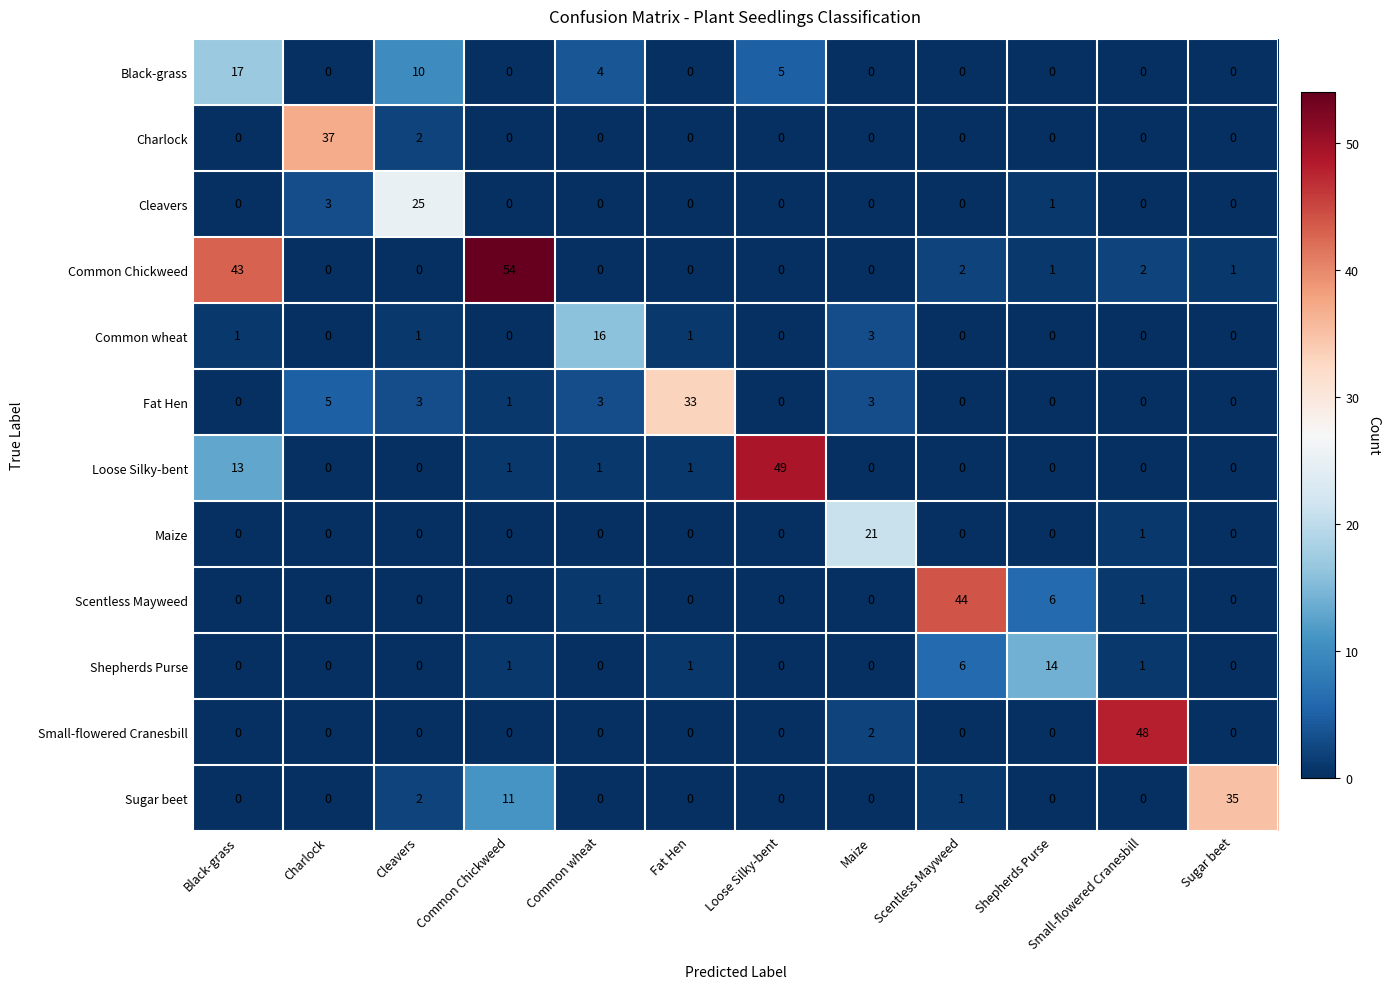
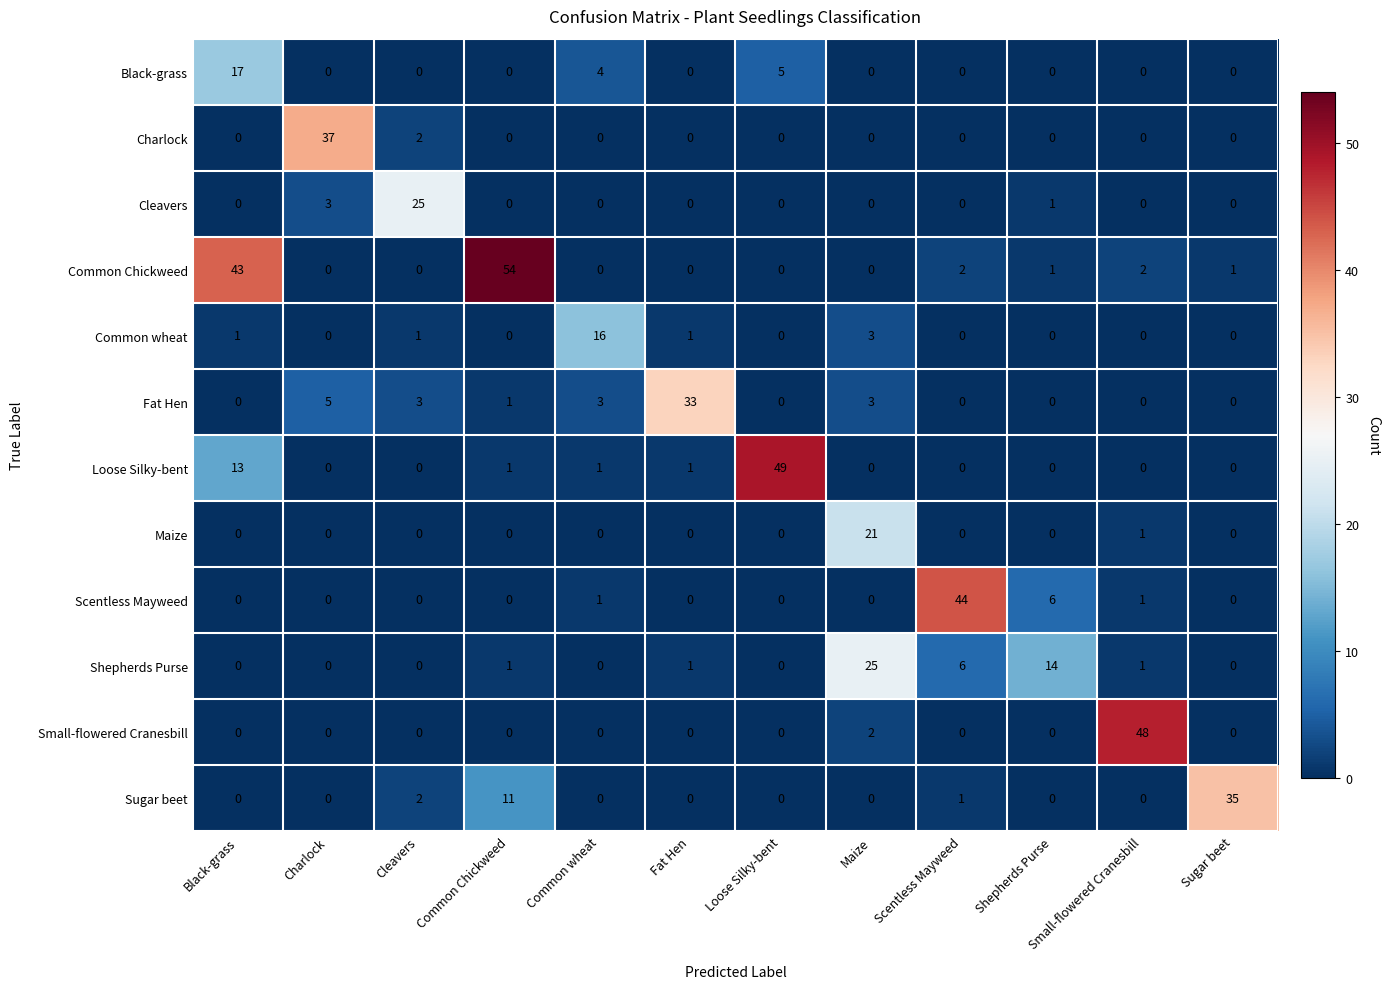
Black-grass, Cleavers: 10 -> 0
Shepherds Purse, Maize: 0 -> 25
